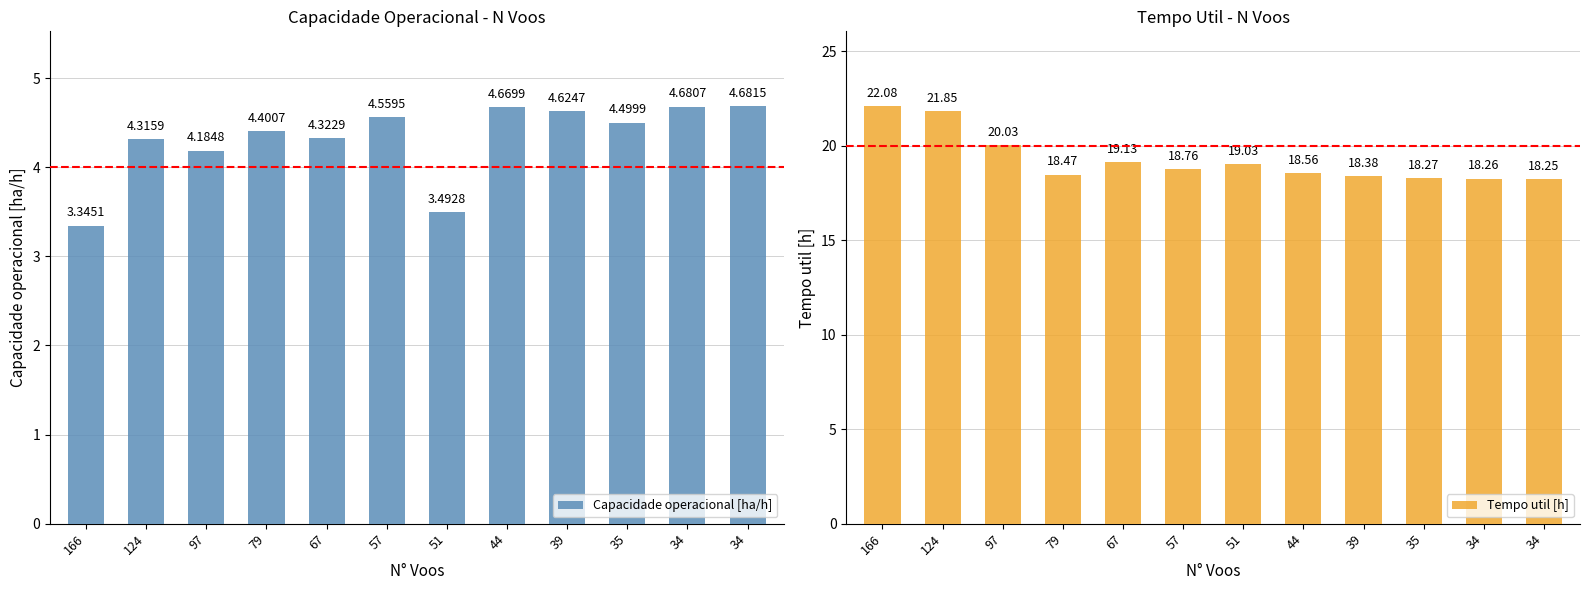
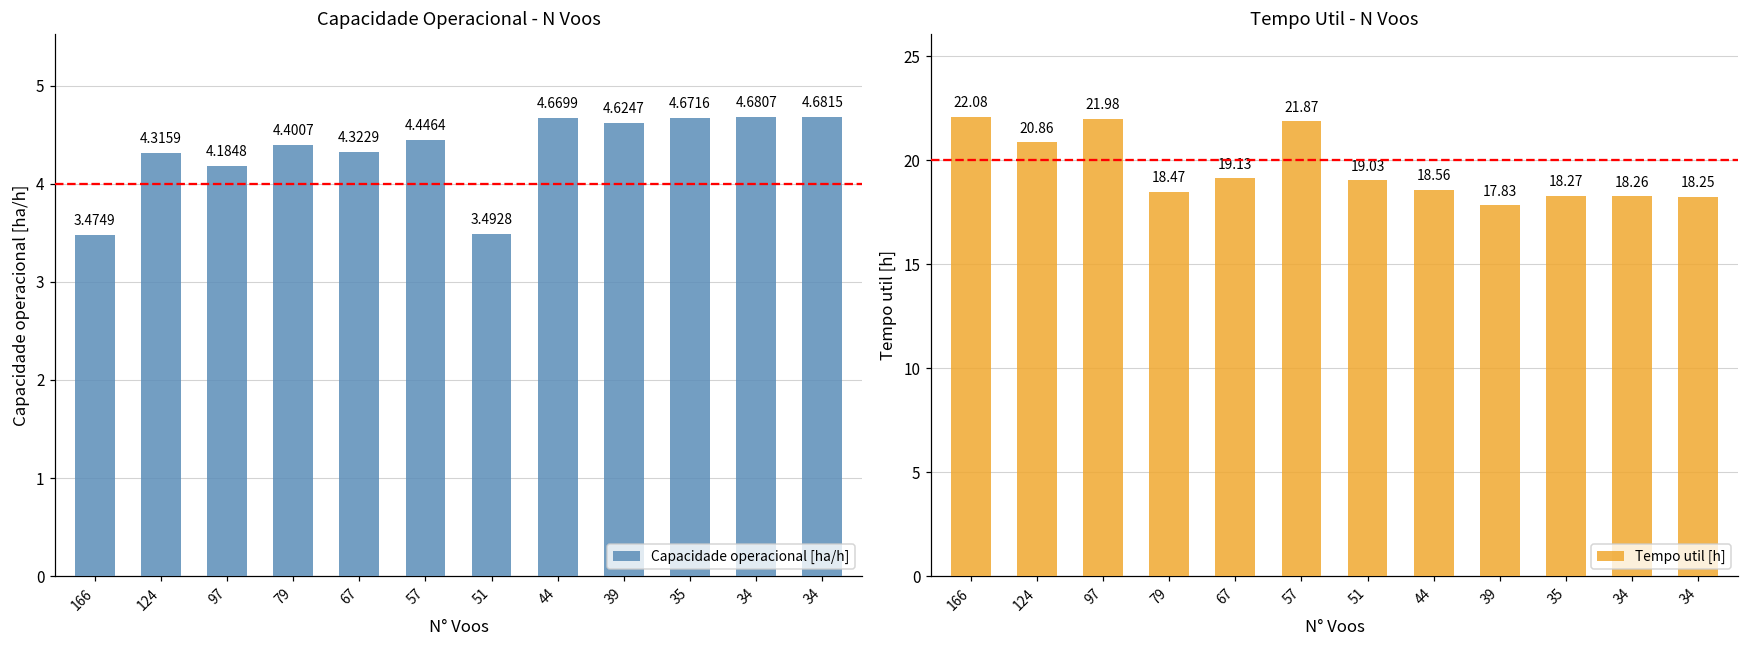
Capacidade Operacional - N Voos, 166: 3.3451 -> 3.4749
Capacidade Operacional - N Voos, 57: 4.5595 -> 4.4464
Capacidade Operacional - N Voos, 35: 4.4999 -> 4.6716
Tempo Util - N Voos, 124: 21.85 -> 20.86
Tempo Util - N Voos, 97: 20.03 -> 21.98
Tempo Util - N Voos, 57: 18.76 -> 21.87
Tempo Util - N Voos, 39: 18.38 -> 17.83
